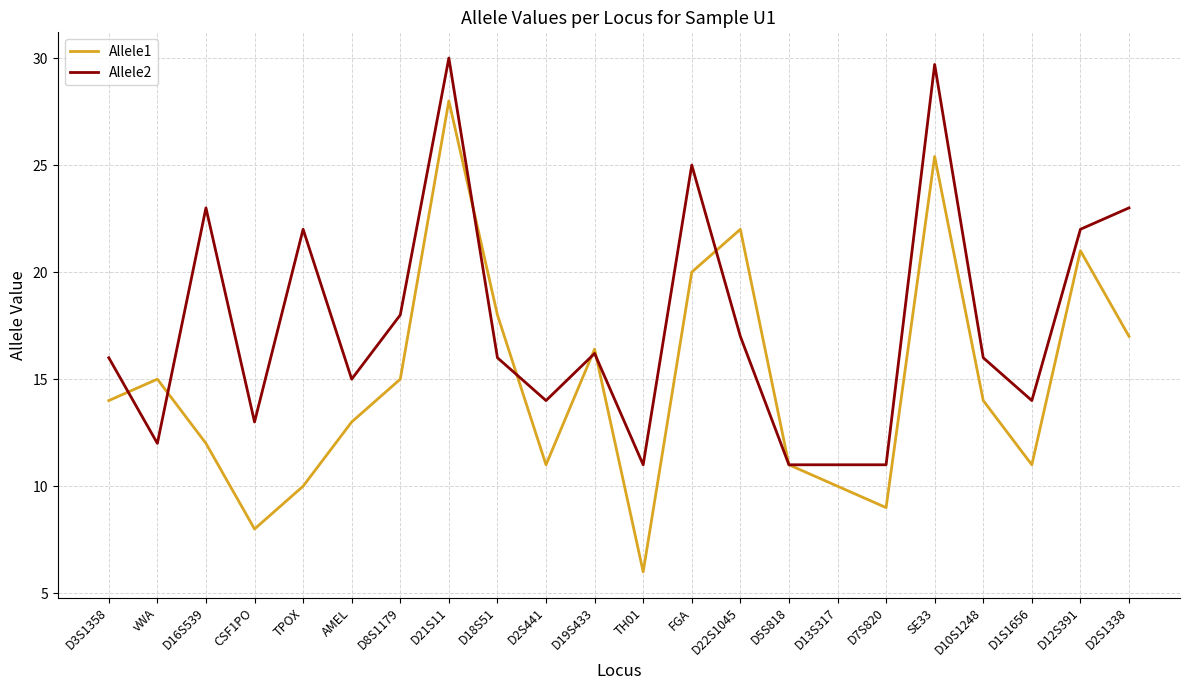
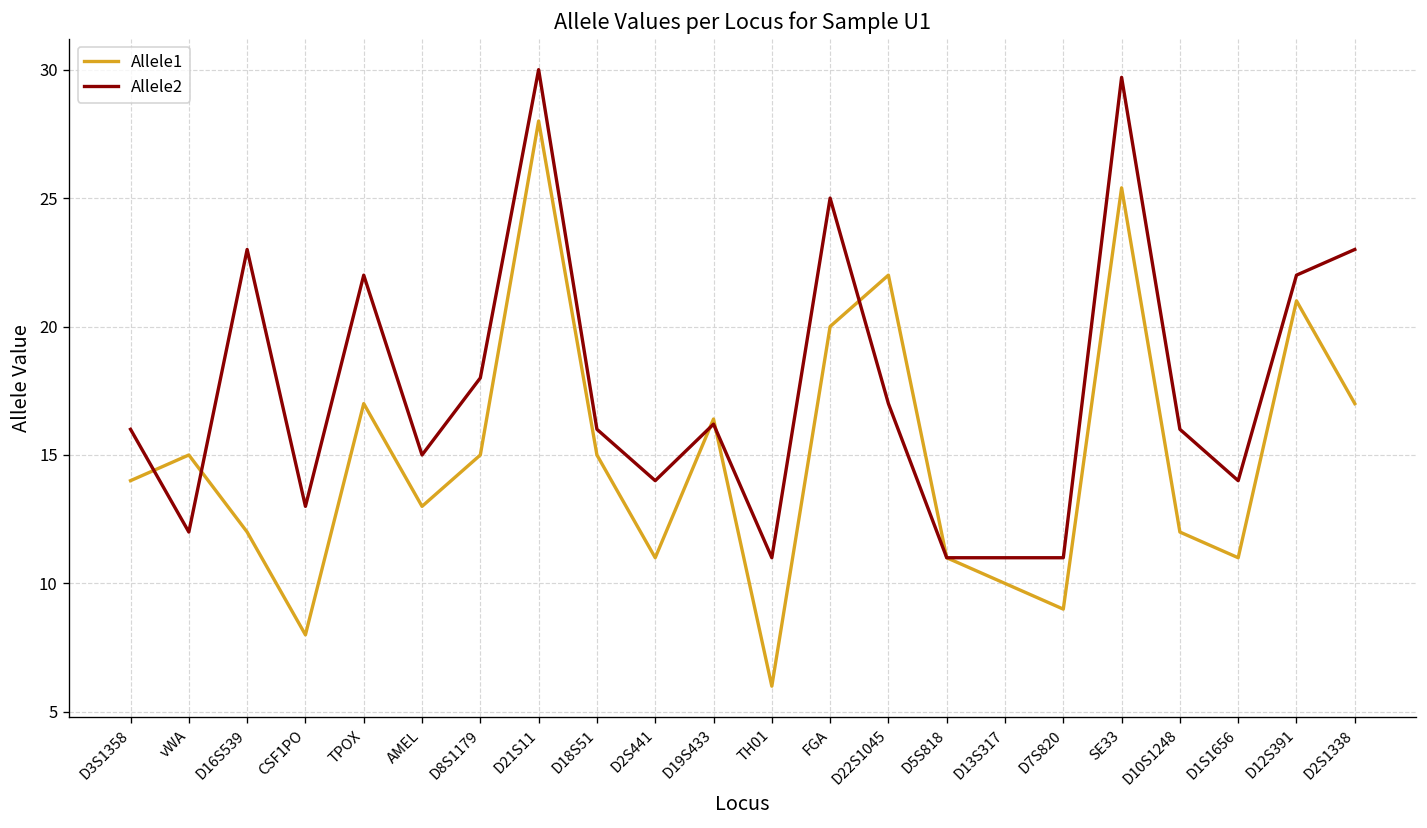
Allele1, TPOX: 10 -> 17
Allele1, D18S51: 18 -> 15
Allele1, D10S1248: 14 -> 12
